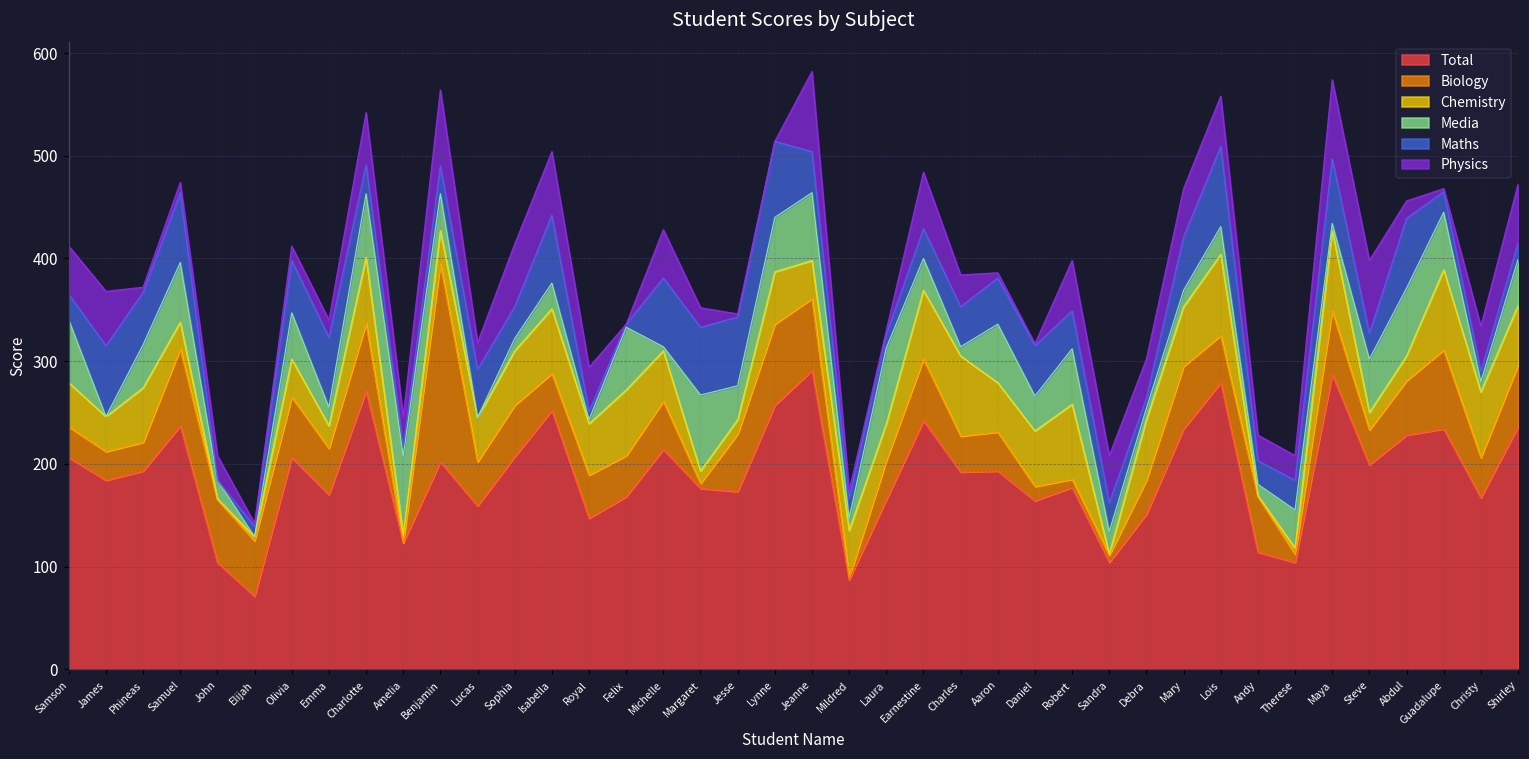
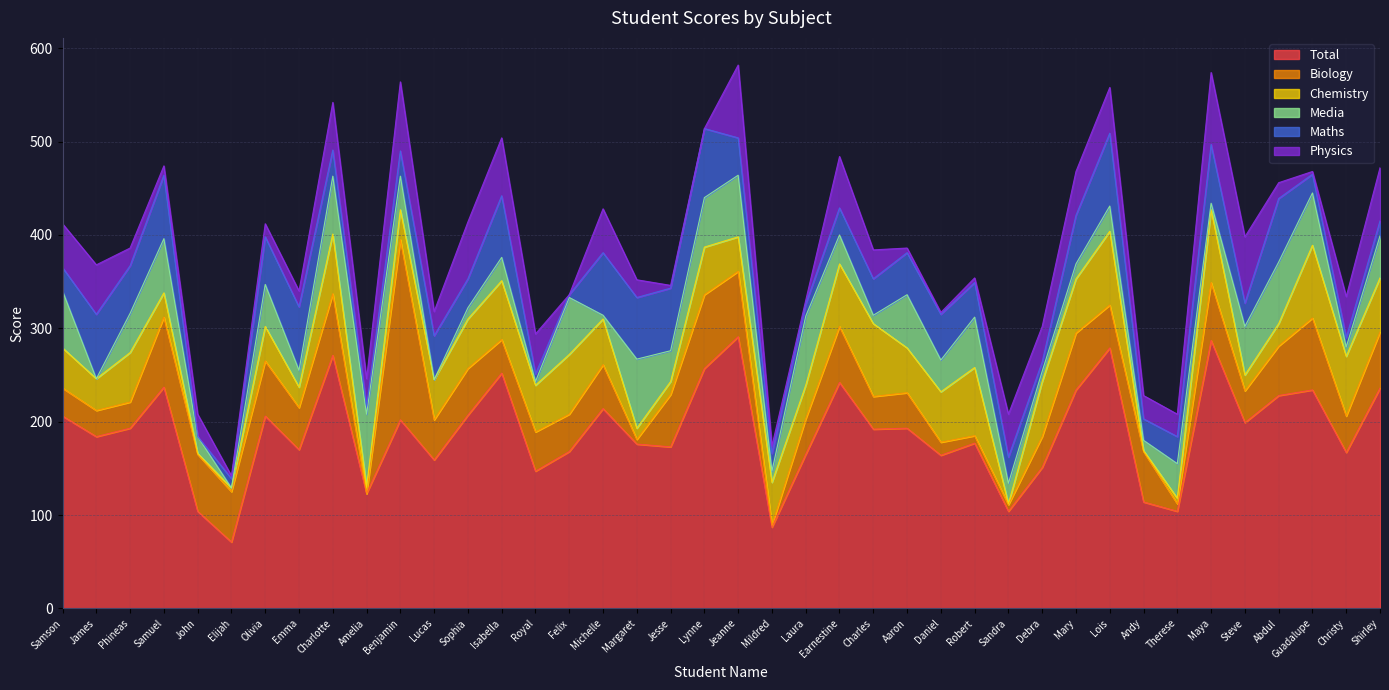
Physics, Phineas: 10 -> 20
Physics, Robert: 50 -> 10
